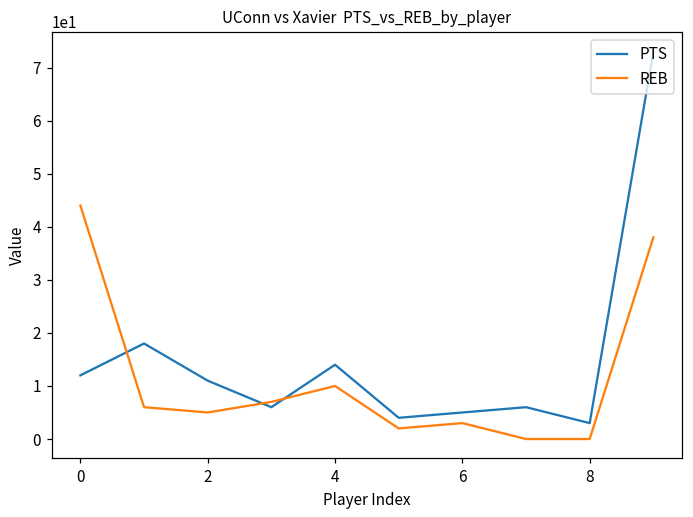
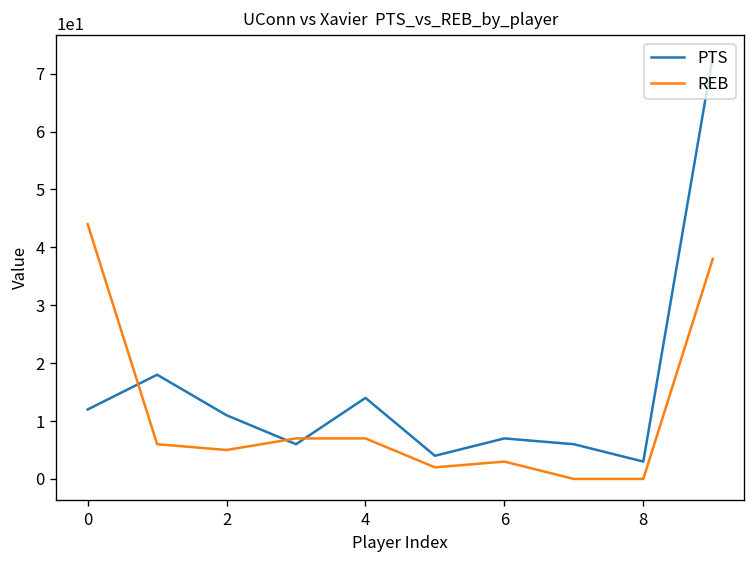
REB, 4: 10 -> 7
PTS, 6: 5 -> 7
